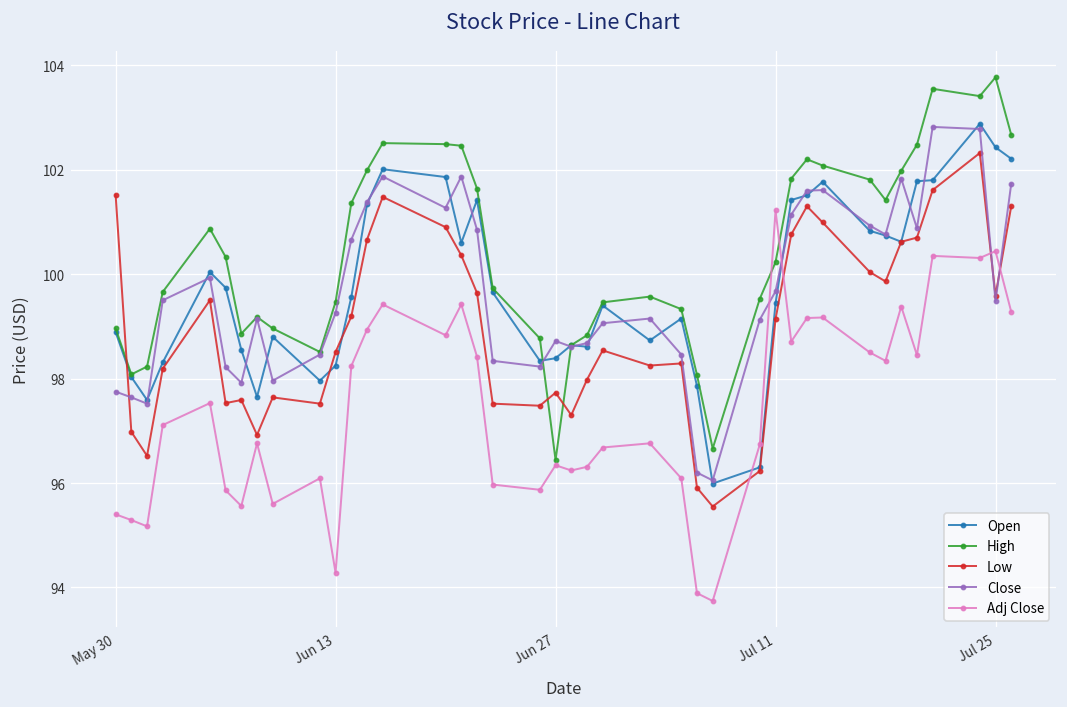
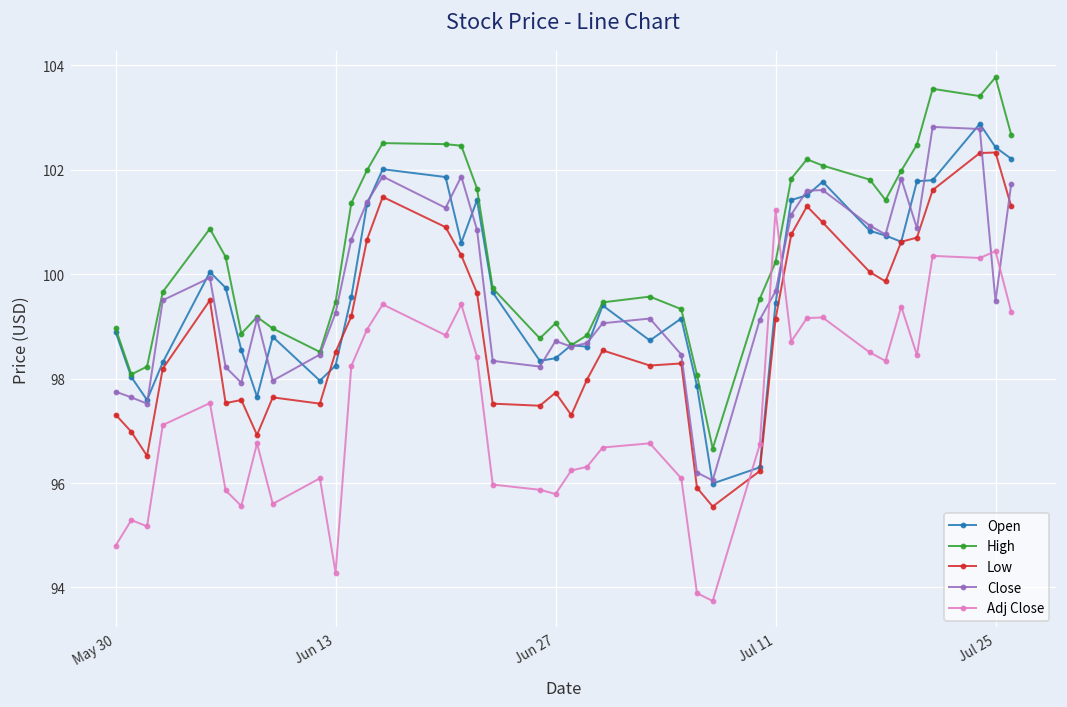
Low, May 30: 101.5 -> 97.3
Adj Close, May 30: 95.4 -> 94.8
High, Jun 27: 96.4 -> 99.1
Adj Close, Jun 27: 96.3 -> 95.8
Low, Jul 25: 99.6 -> 102.3
